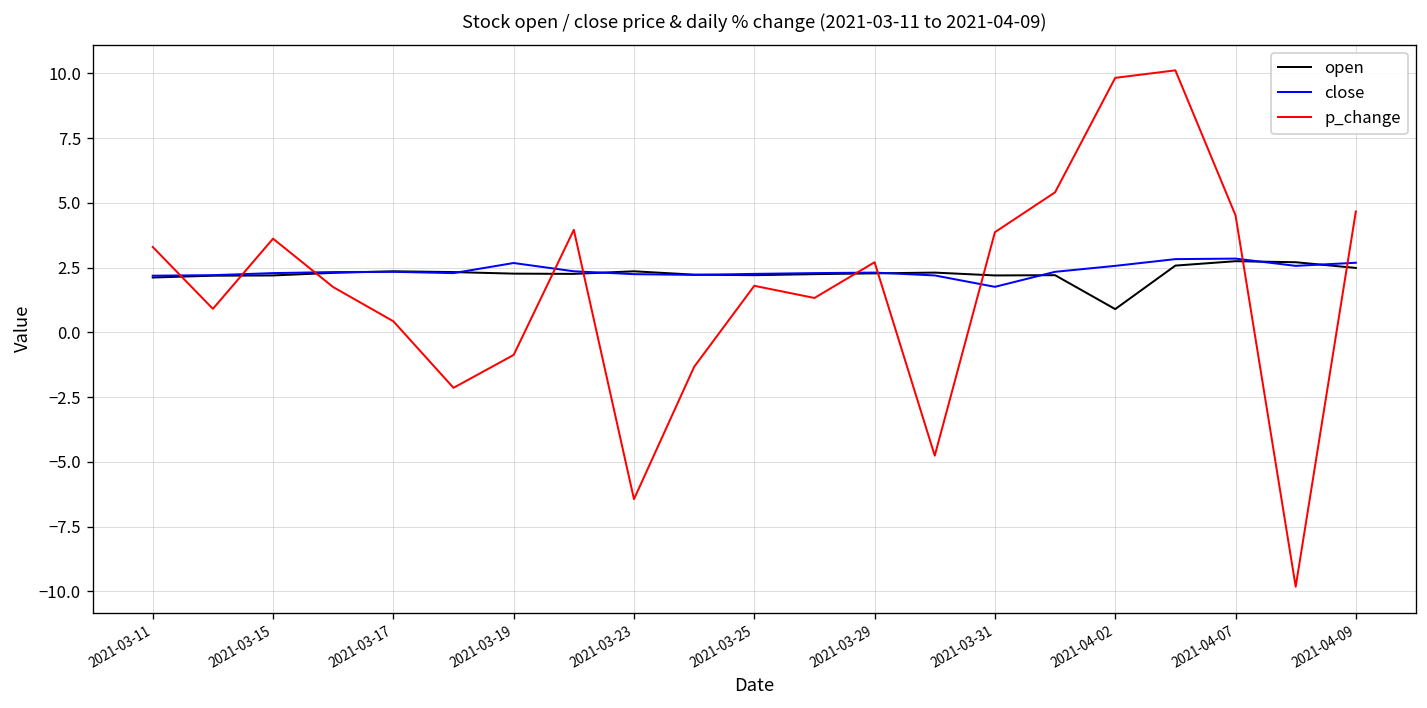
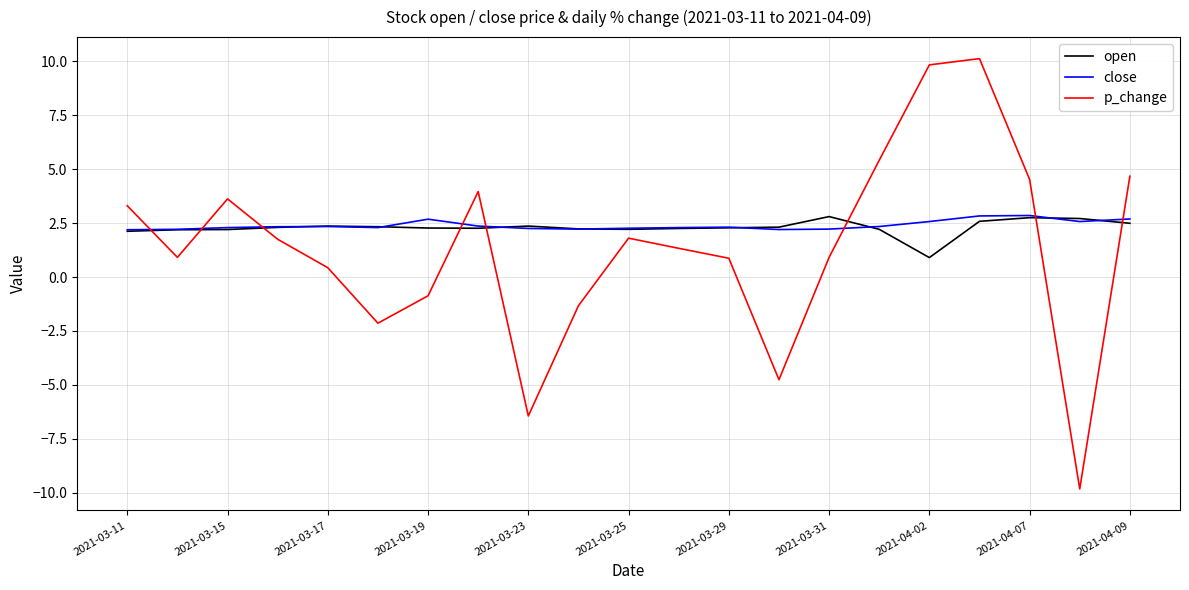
p_change, 2021-03-29: 2.7 -> 0.9
open, 2021-03-31: 2.2 -> 2.8
close, 2021-03-31: 1.8 -> 2.2
p_change, 2021-03-31: 3.9 -> 0.9
